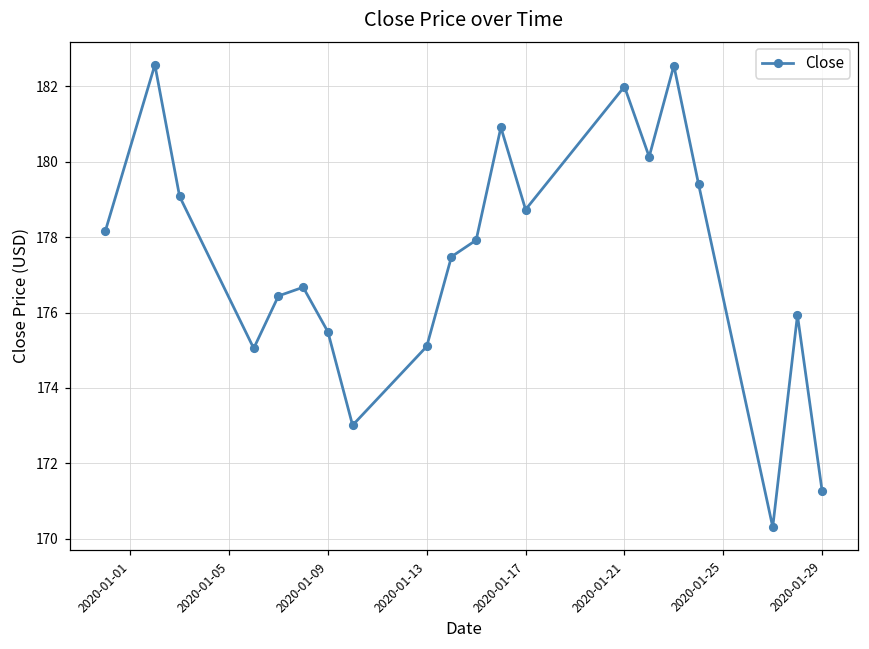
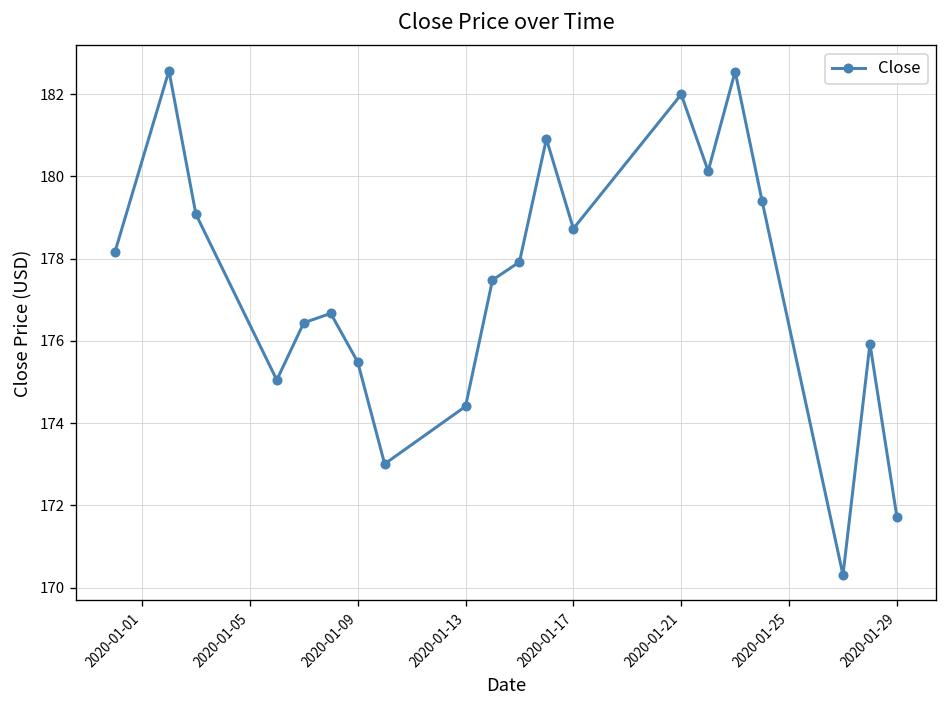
2020-01-13: 175.1 -> 174.4
2020-01-29: 171.3 -> 171.7
